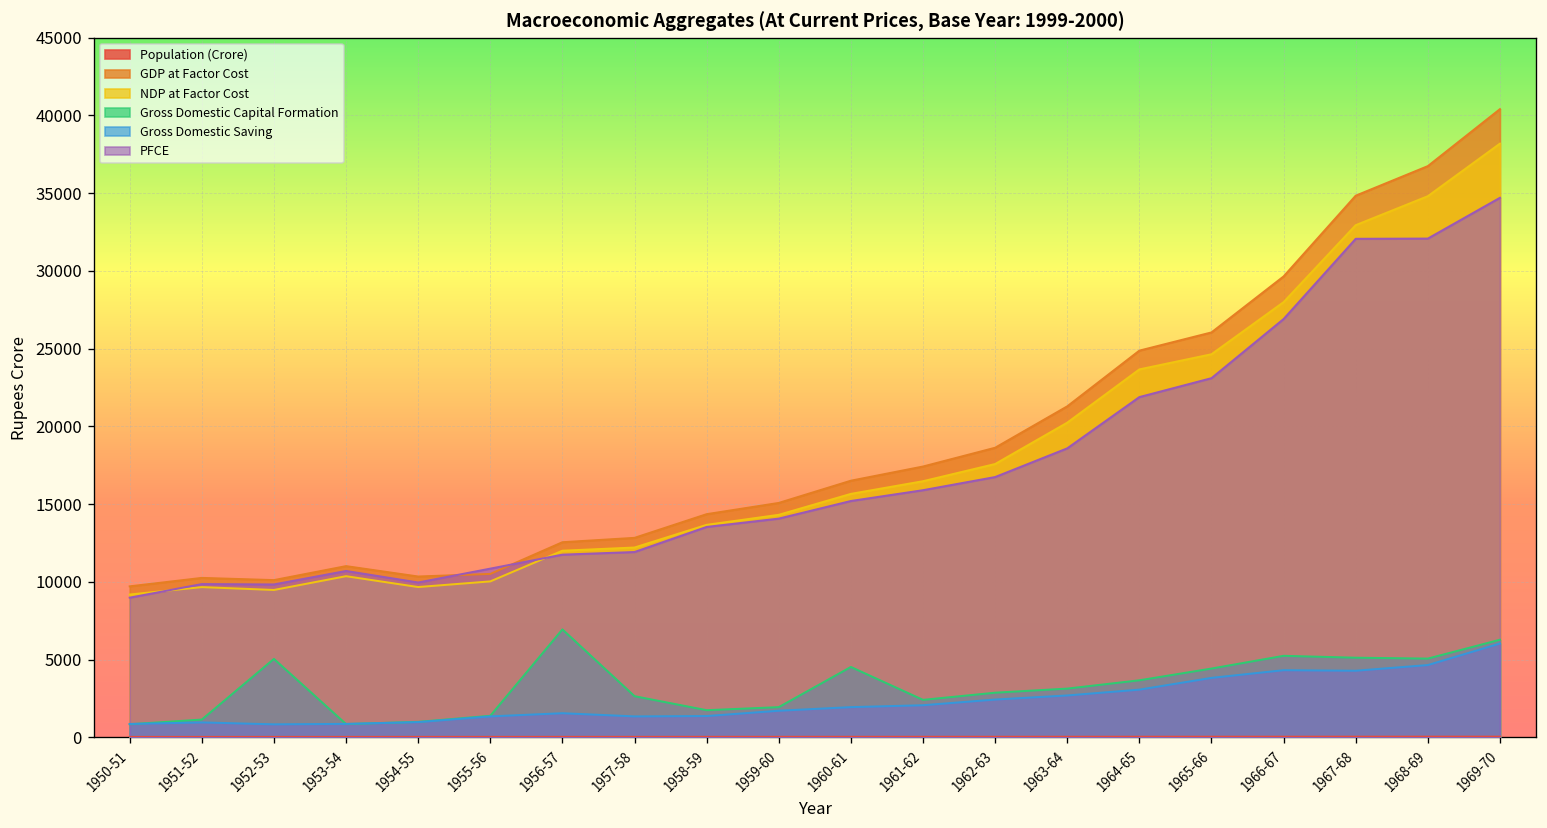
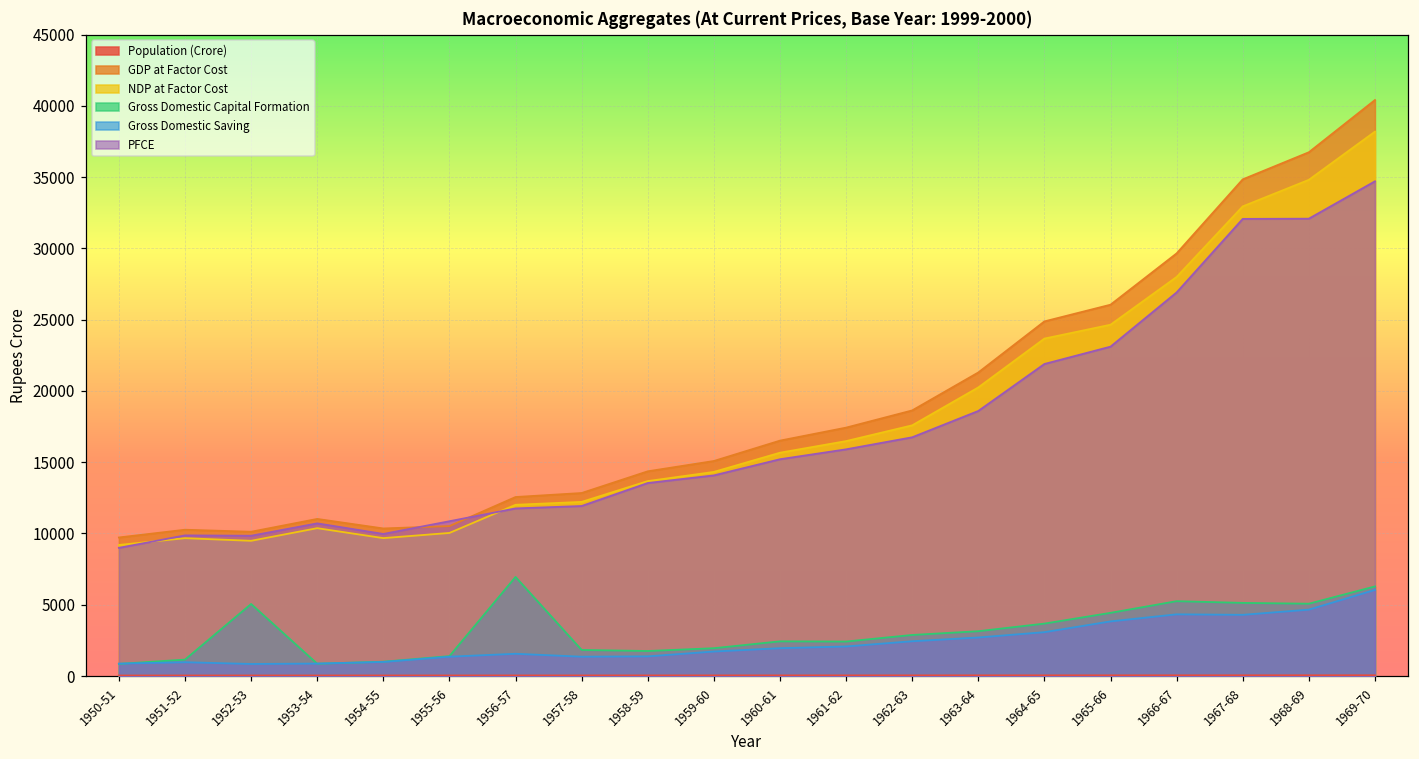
Gross Domestic Capital Formation, 1957-58: 2700 -> 1800
Gross Domestic Capital Formation, 1960-61: 4500 -> 2400
